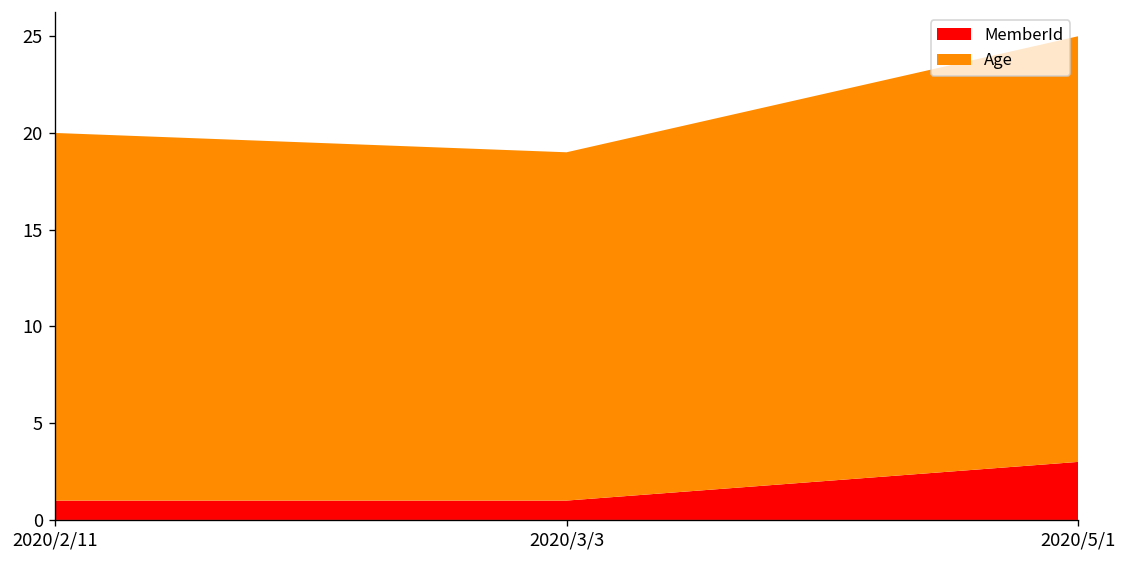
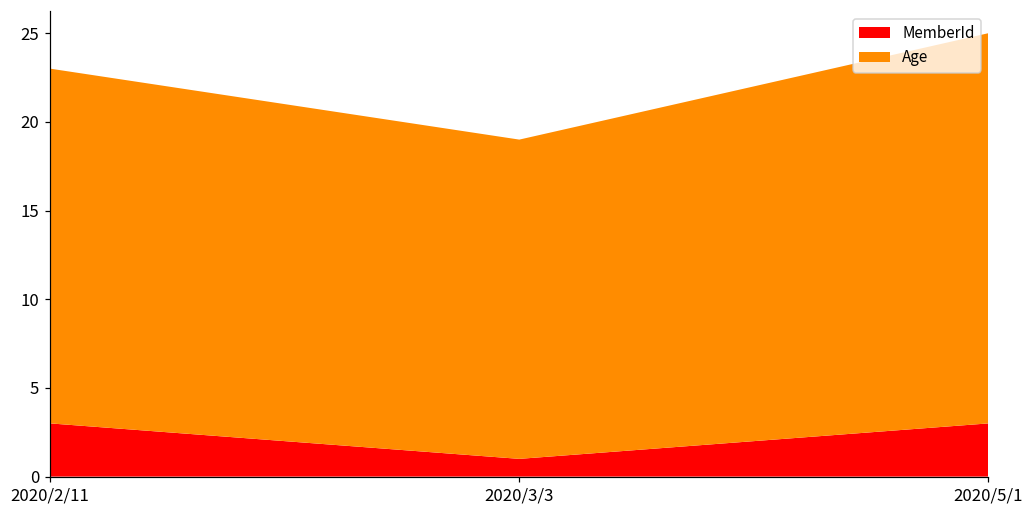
MemberId, 2020/2/11: 1 -> 3
Age, 2020/2/11: 19 -> 20
